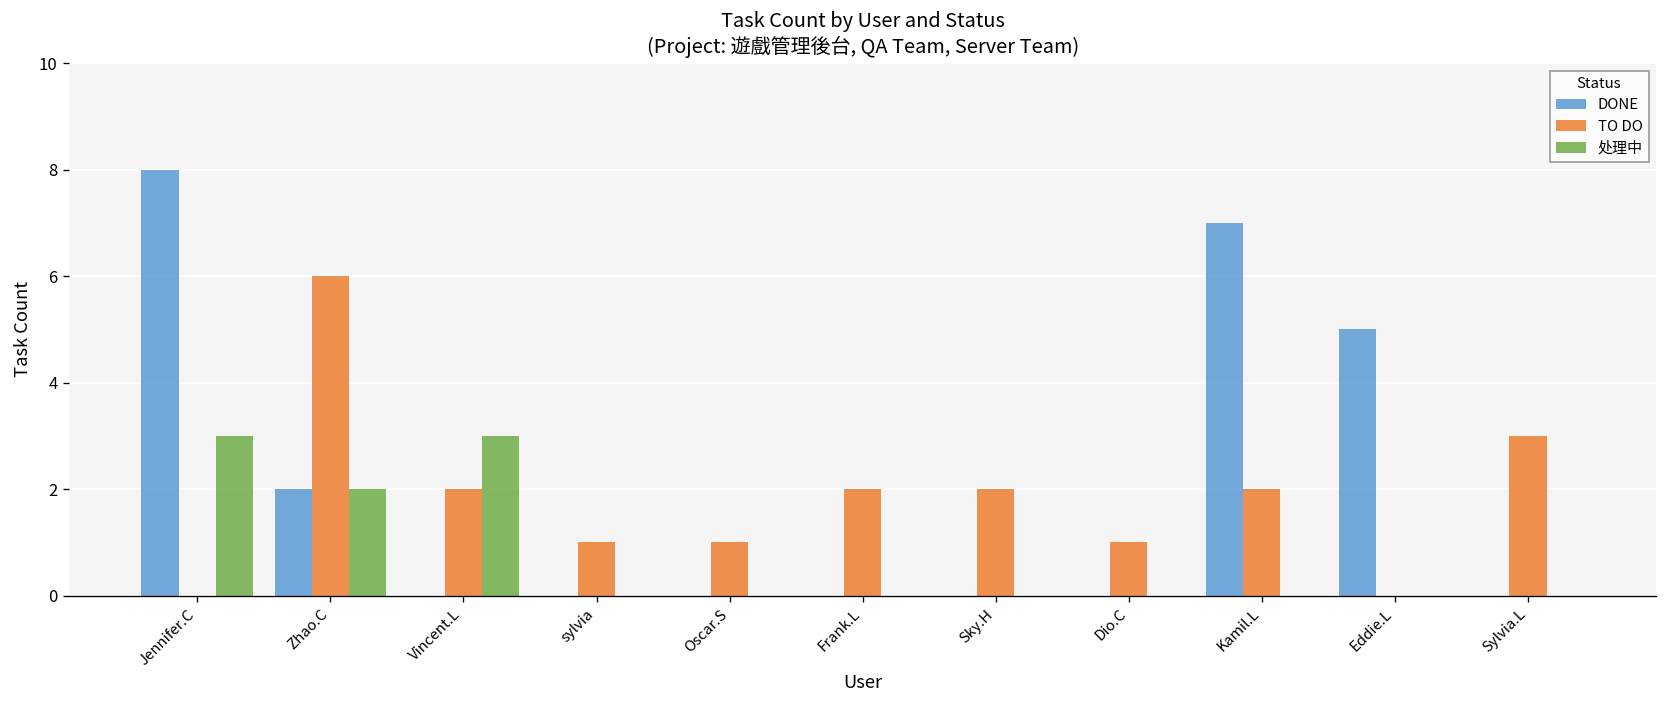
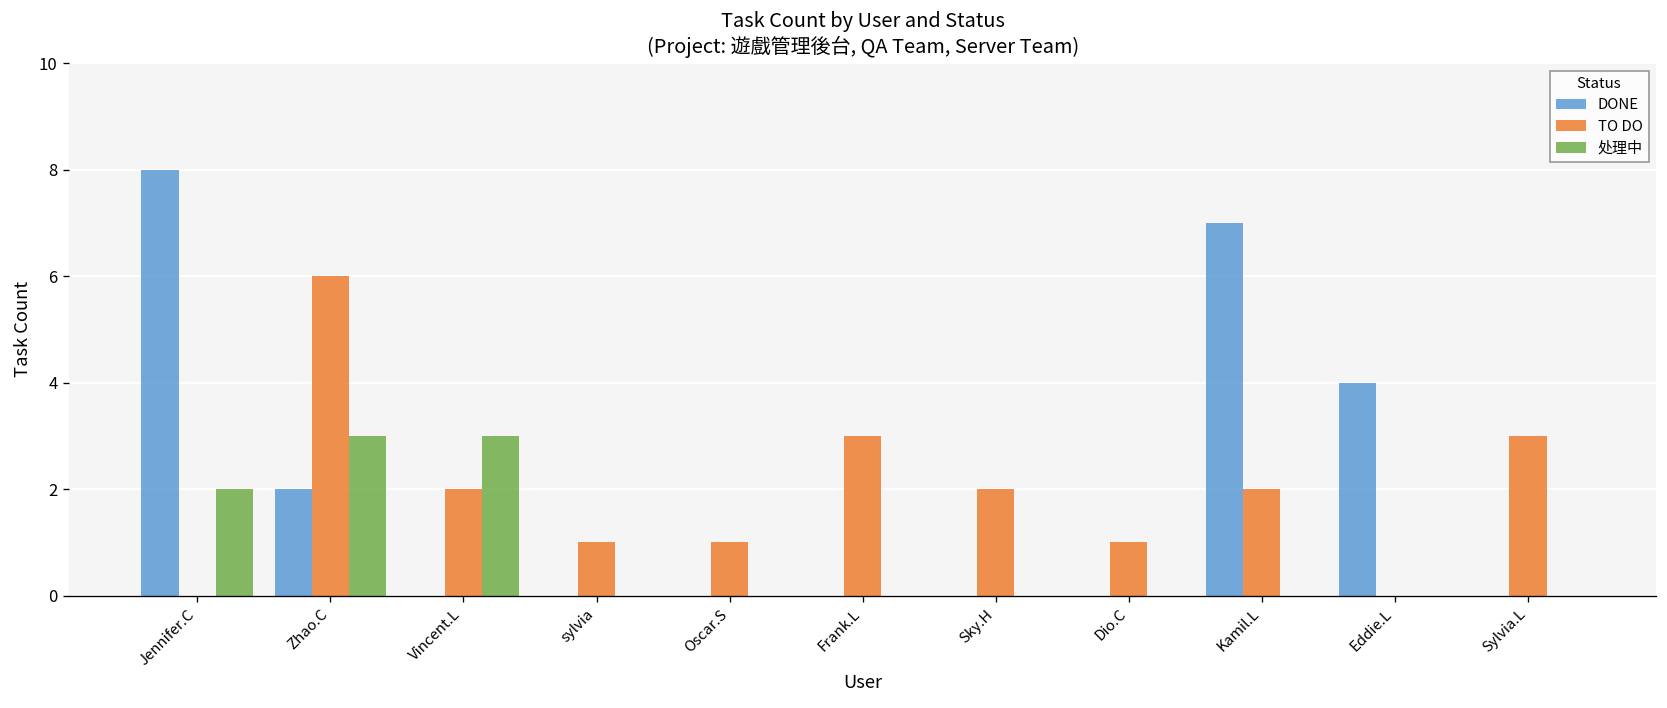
处理中, Jennifer.C: 3 -> 2
处理中, Zhao.C: 2 -> 3
TO DO, Frank.L: 2 -> 3
DONE, Eddie.L: 5 -> 4
